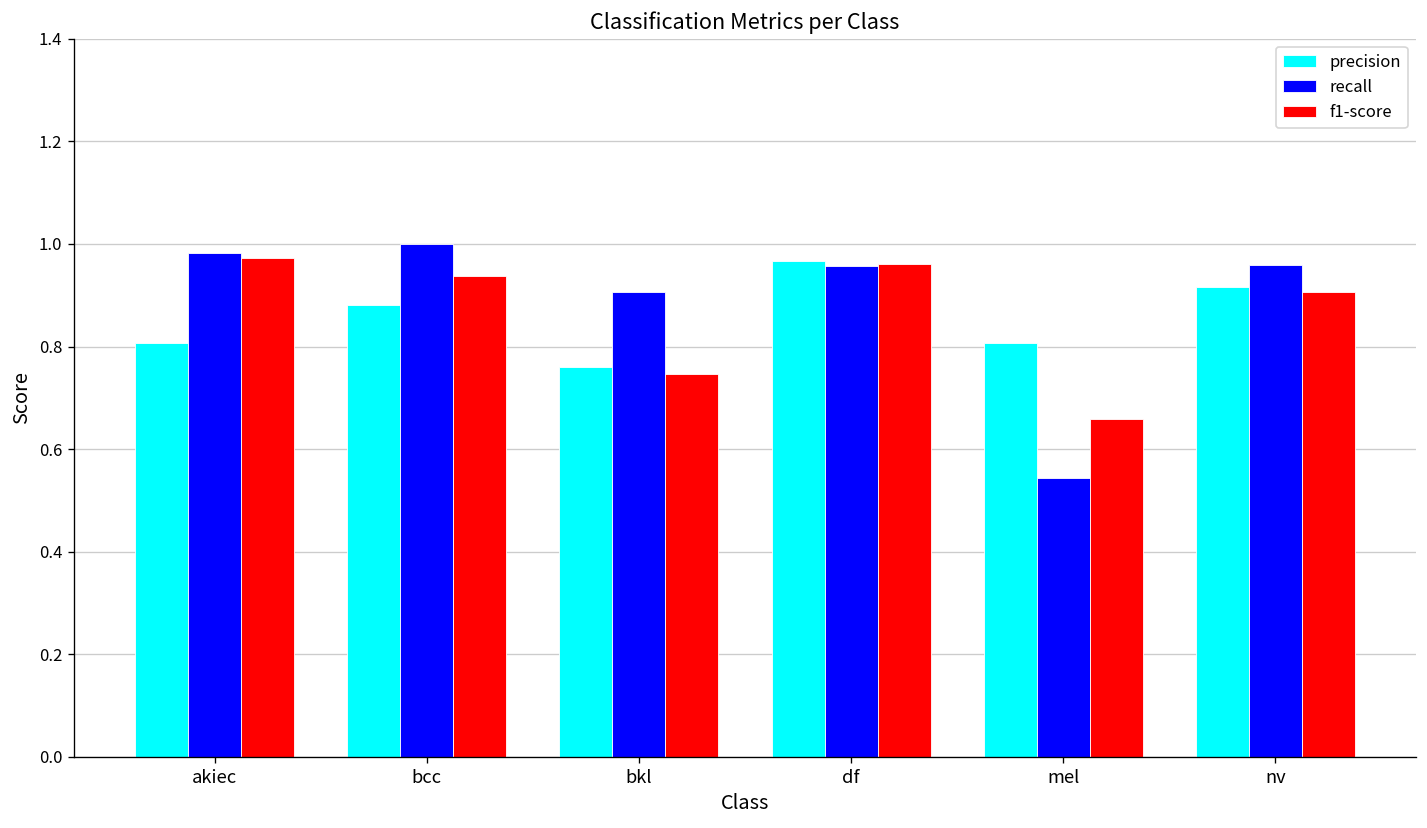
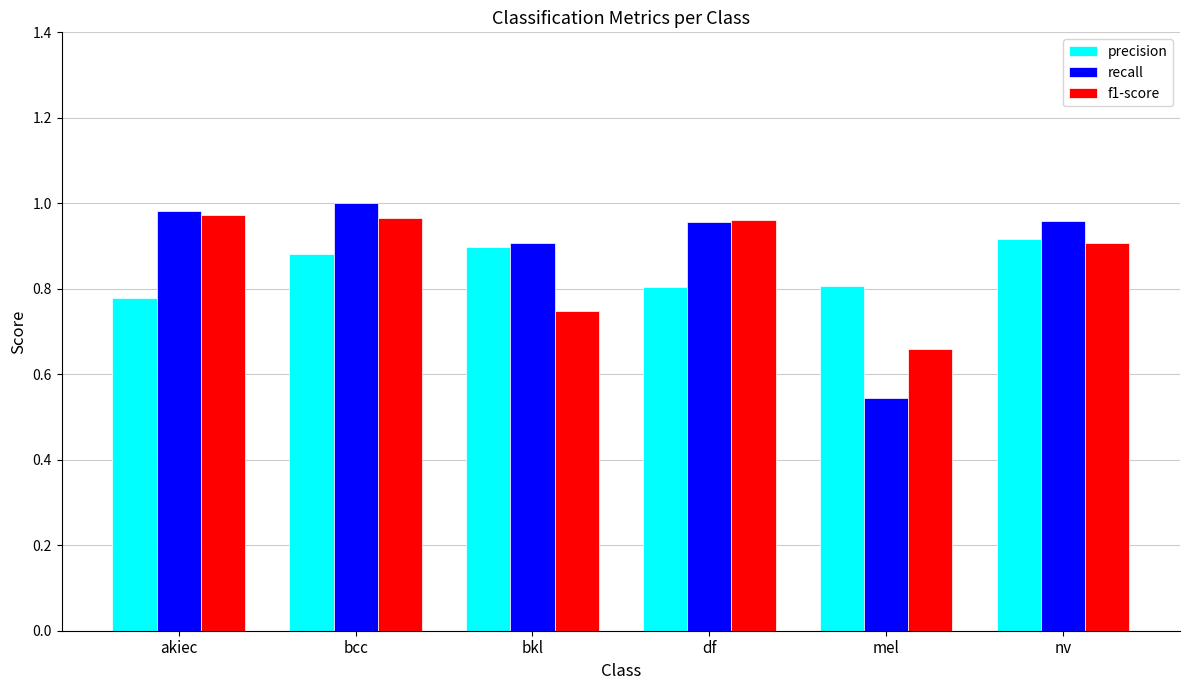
precision, akiec: 0.81 -> 0.78
f1-score, bcc: 0.94 -> 0.97
precision, bkl: 0.76 -> 0.90
precision, df: 0.97 -> 0.81
